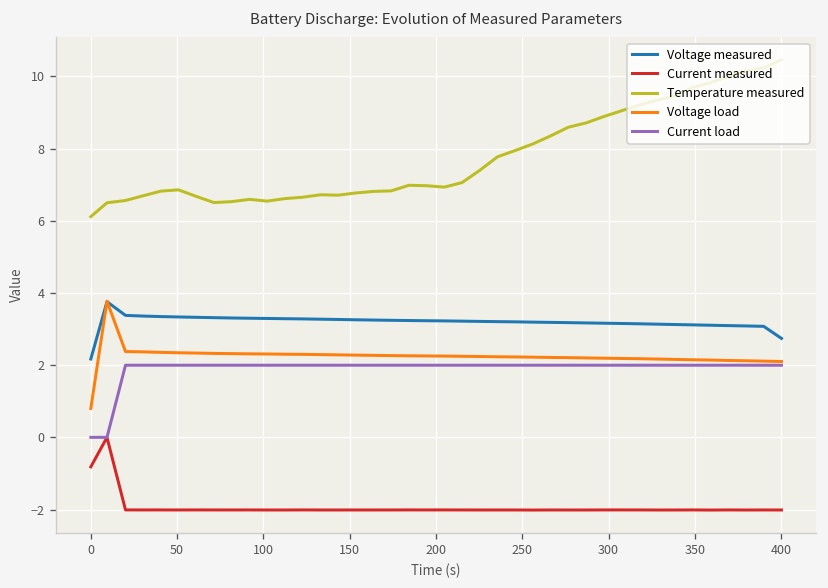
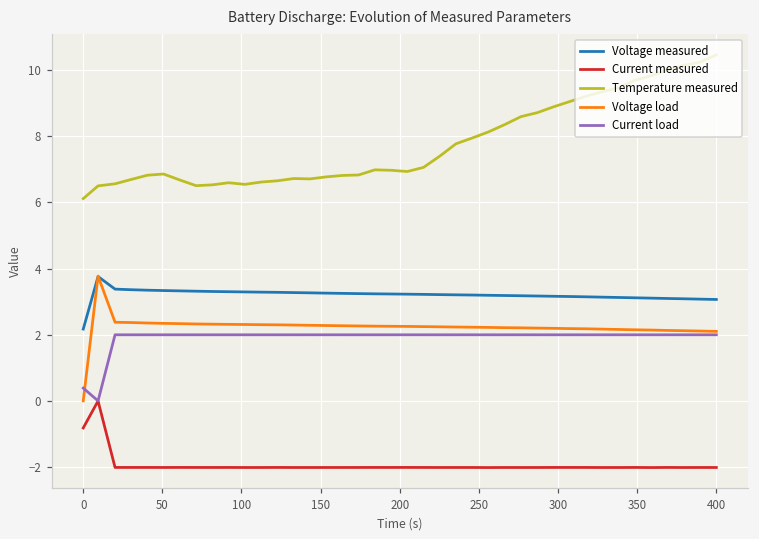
Voltage load, 0: 0.8 -> 0.0
Current load, 0: 0.0 -> 0.4
Voltage measured, 400: 2.7 -> 3.1
